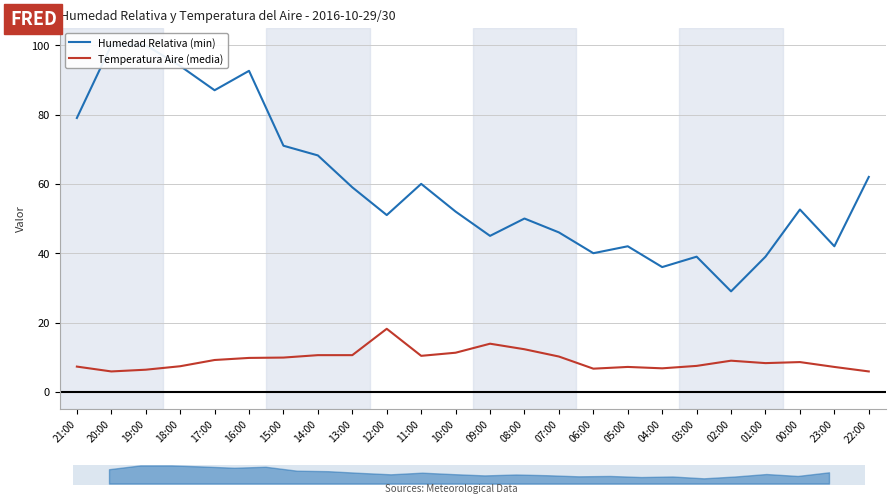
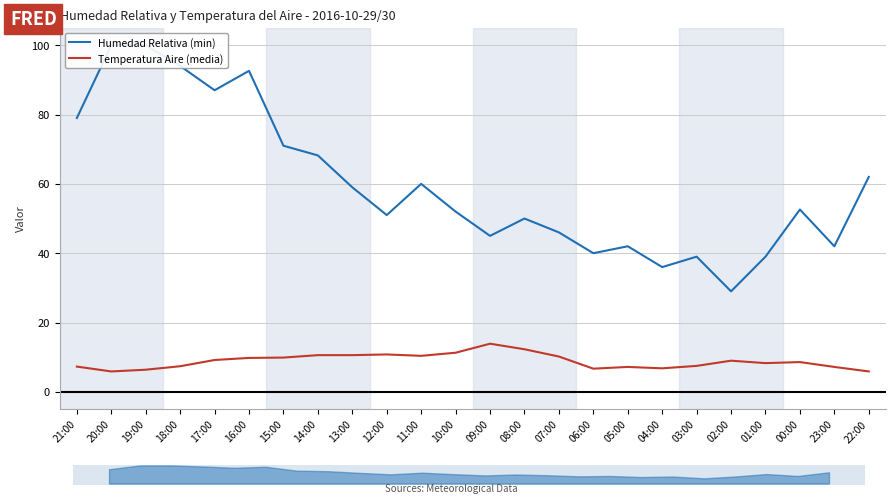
Humedad Relativa y Temperatura del Aire - 2016-10-29/30, Temperatura Aire (media), 12:00: 18 -> 11
